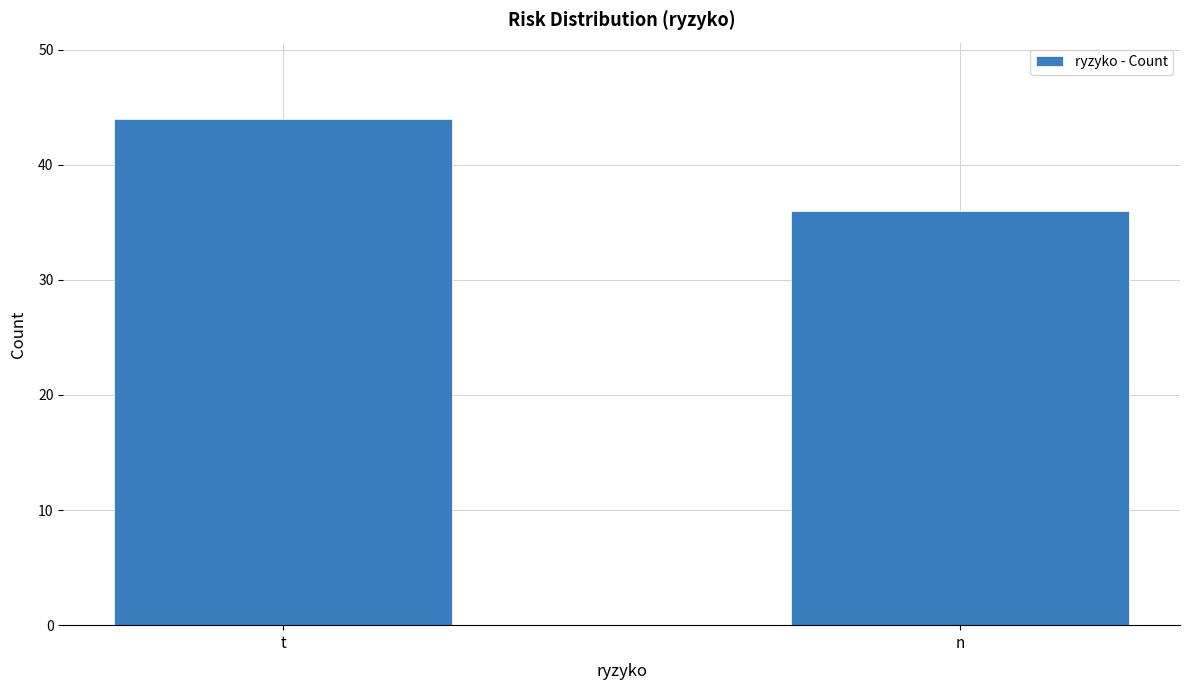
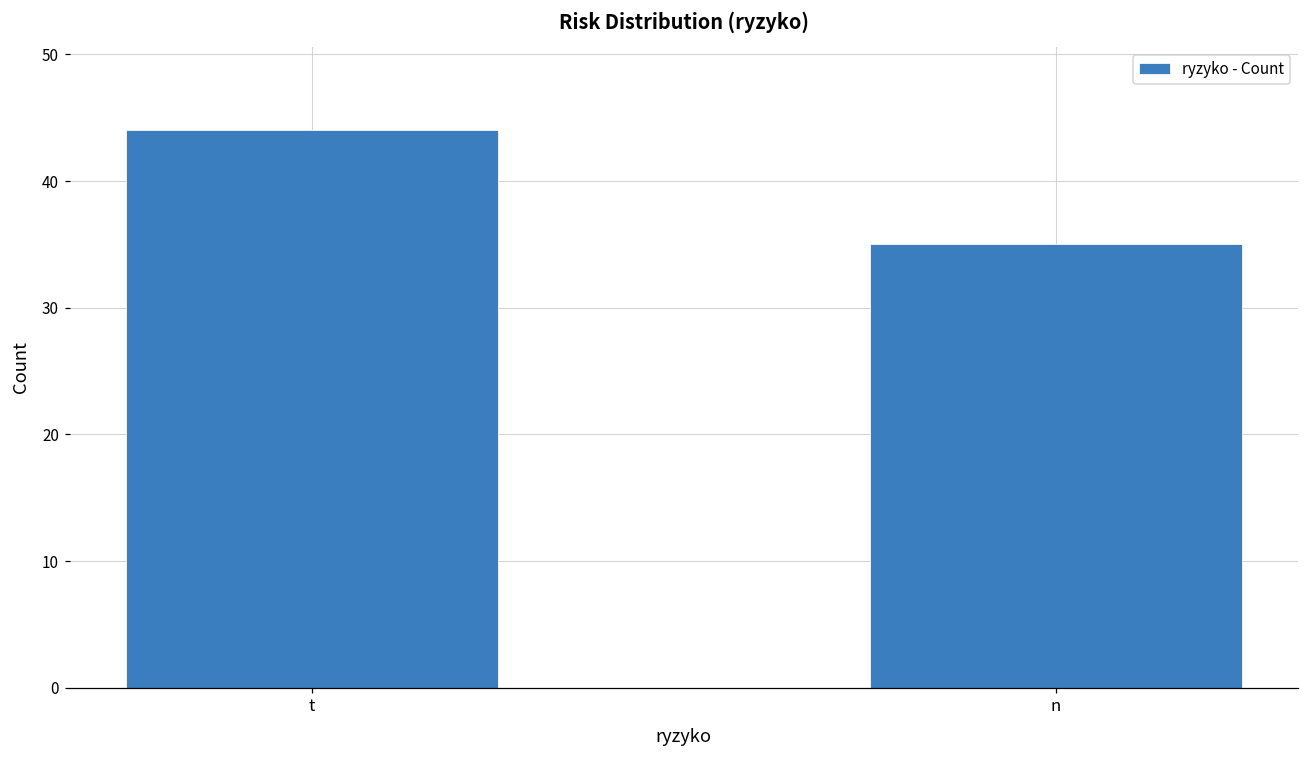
n: 36 -> 35
